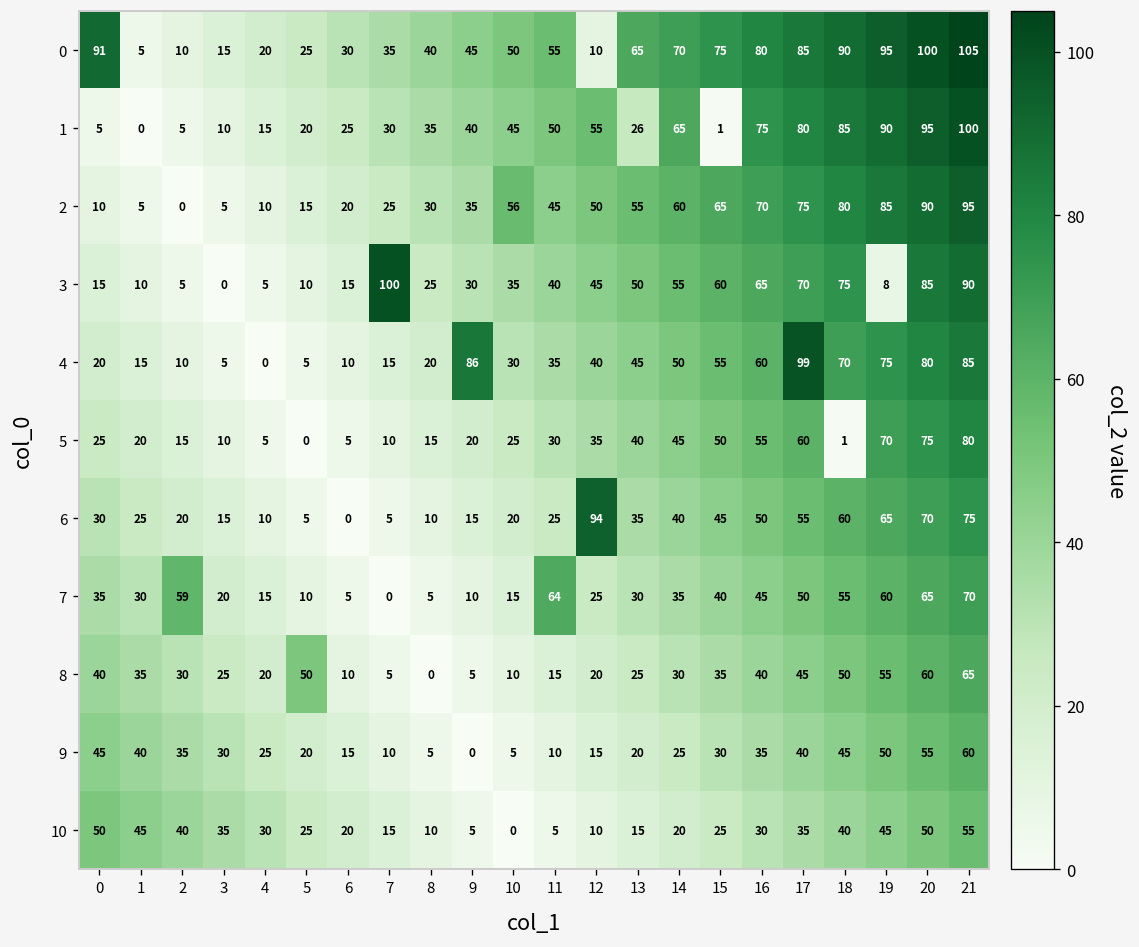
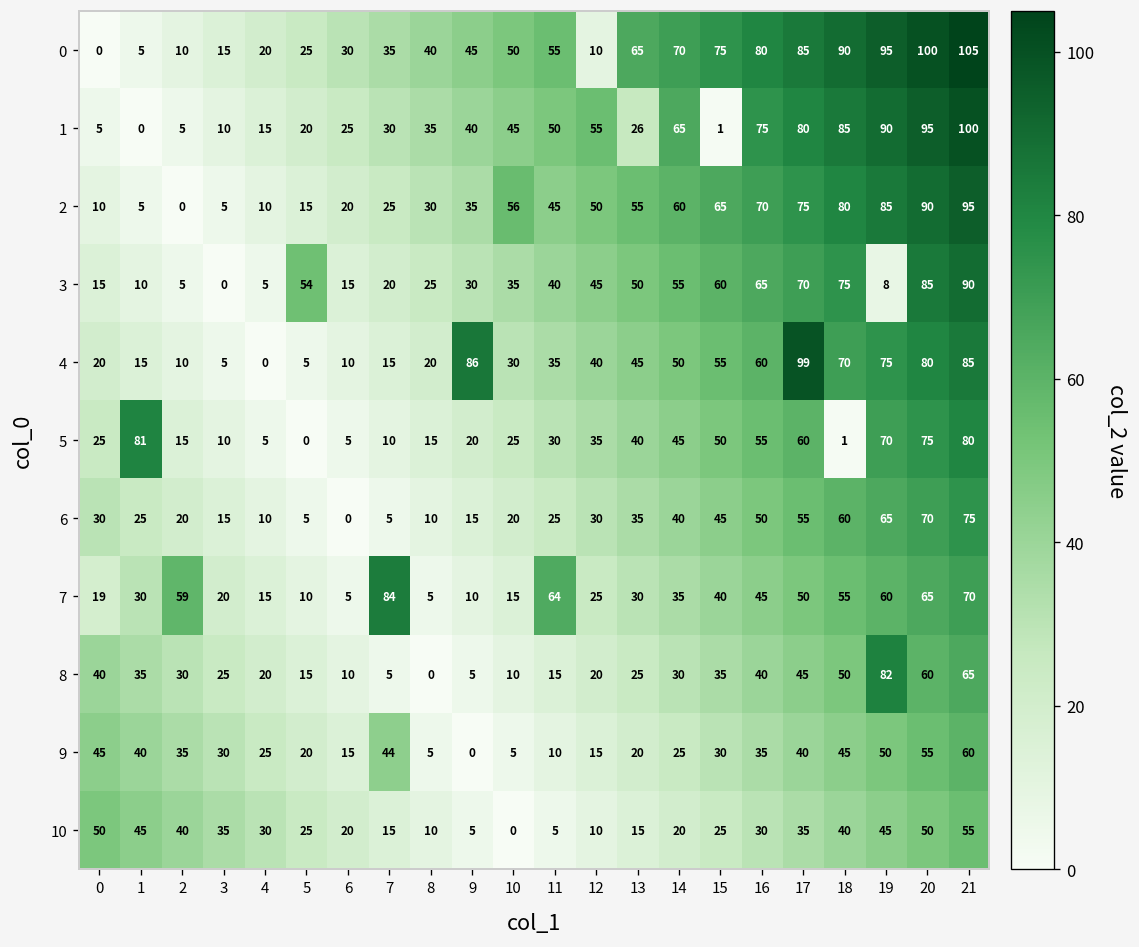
0, 0: 91 -> 0
3, 5: 10 -> 54
3, 7: 100 -> 20
5, 1: 20 -> 81
6, 12: 94 -> 30
7, 0: 35 -> 19
7, 7: 0 -> 84
8, 5: 50 -> 15
8, 19: 55 -> 82
9, 7: 10 -> 44
